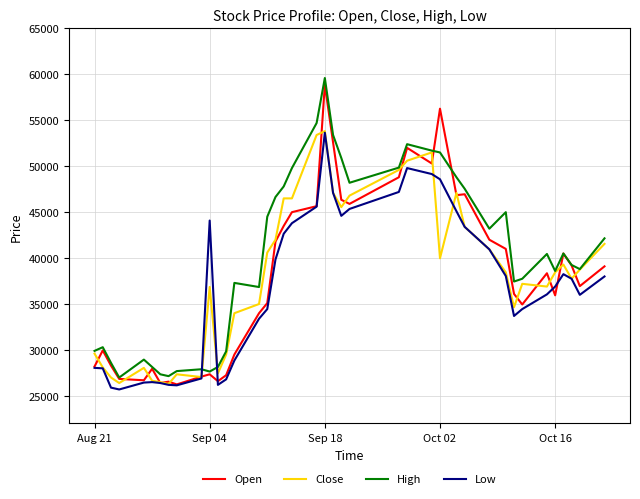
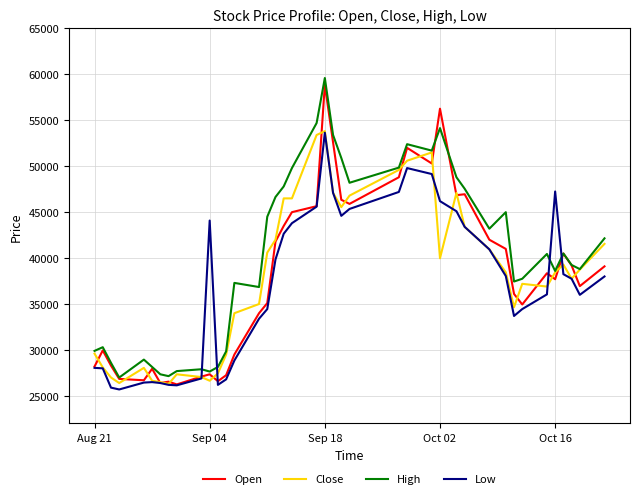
Close, Sep 04: 37000 -> 27000
High, Oct 02: 52000 -> 54000
Low, Oct 02: 49000 -> 46000
Open, Oct 16: 36000 -> 38000
Low, Oct 16: 37000 -> 47000
